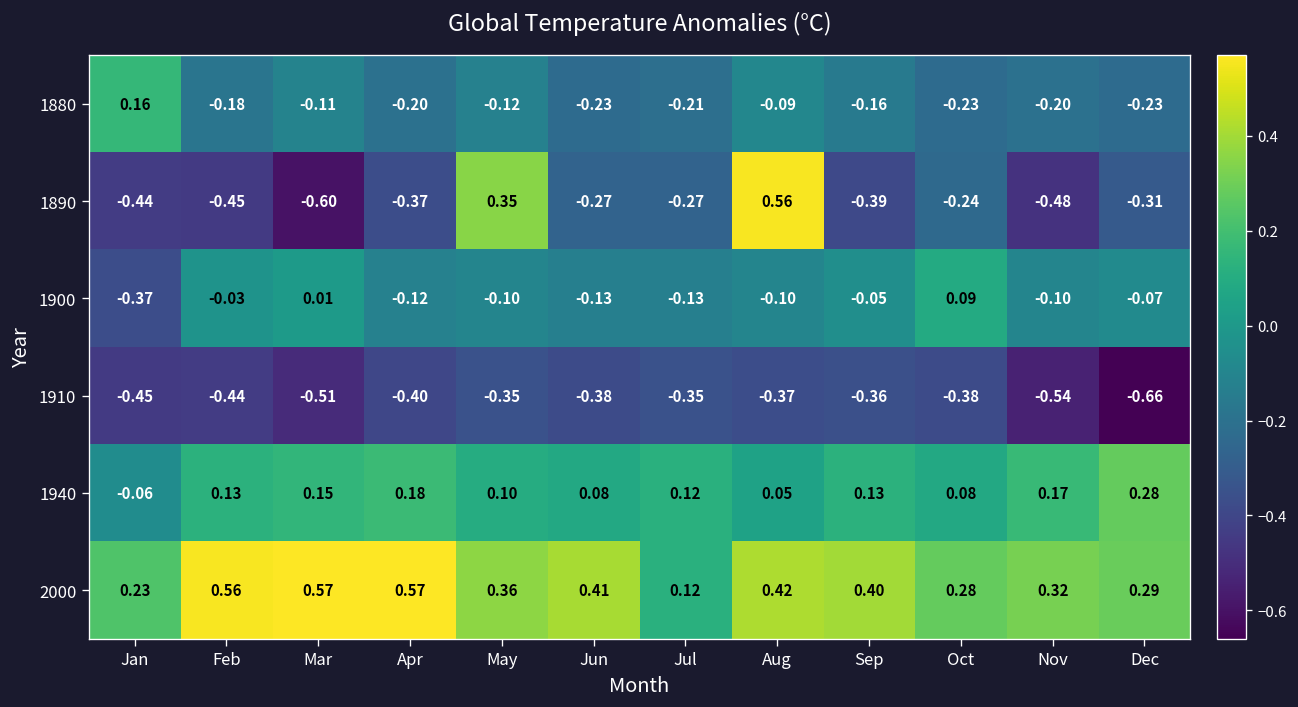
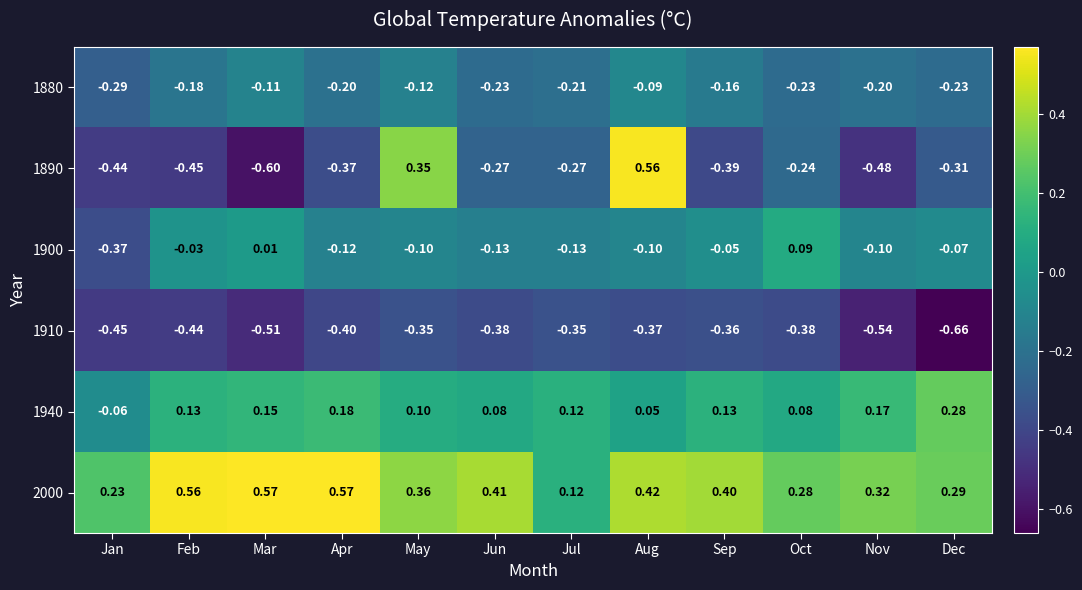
1880, Jan: 0.16 -> -0.29
